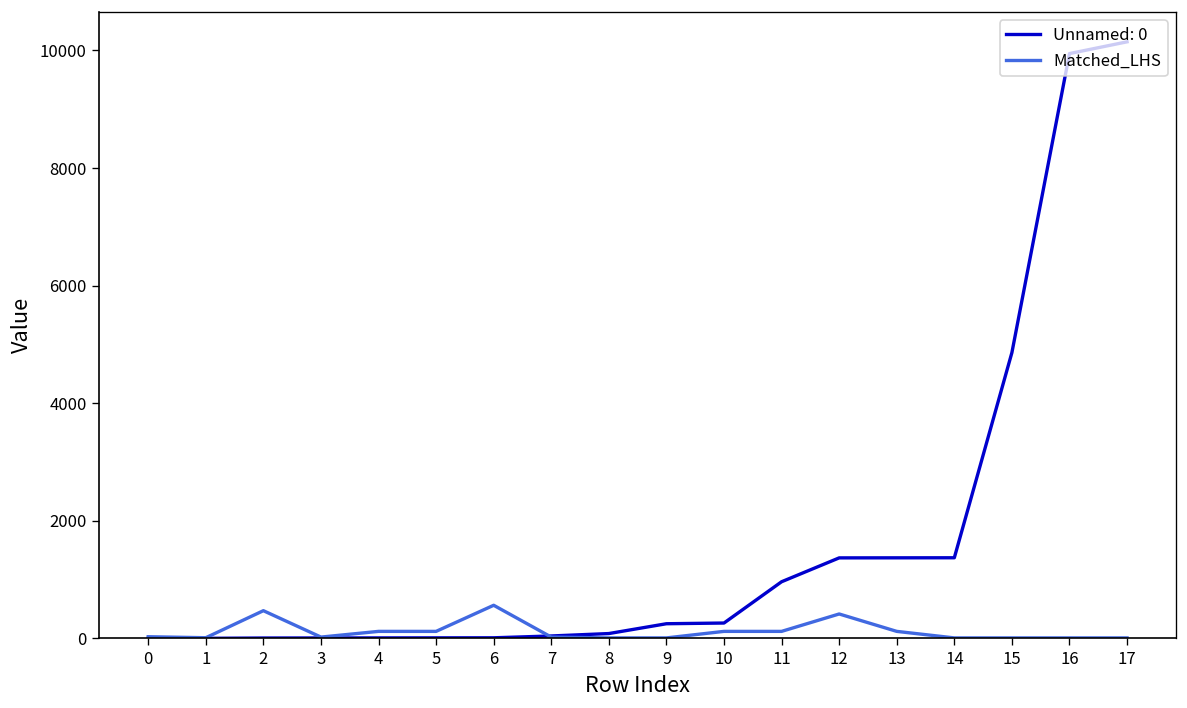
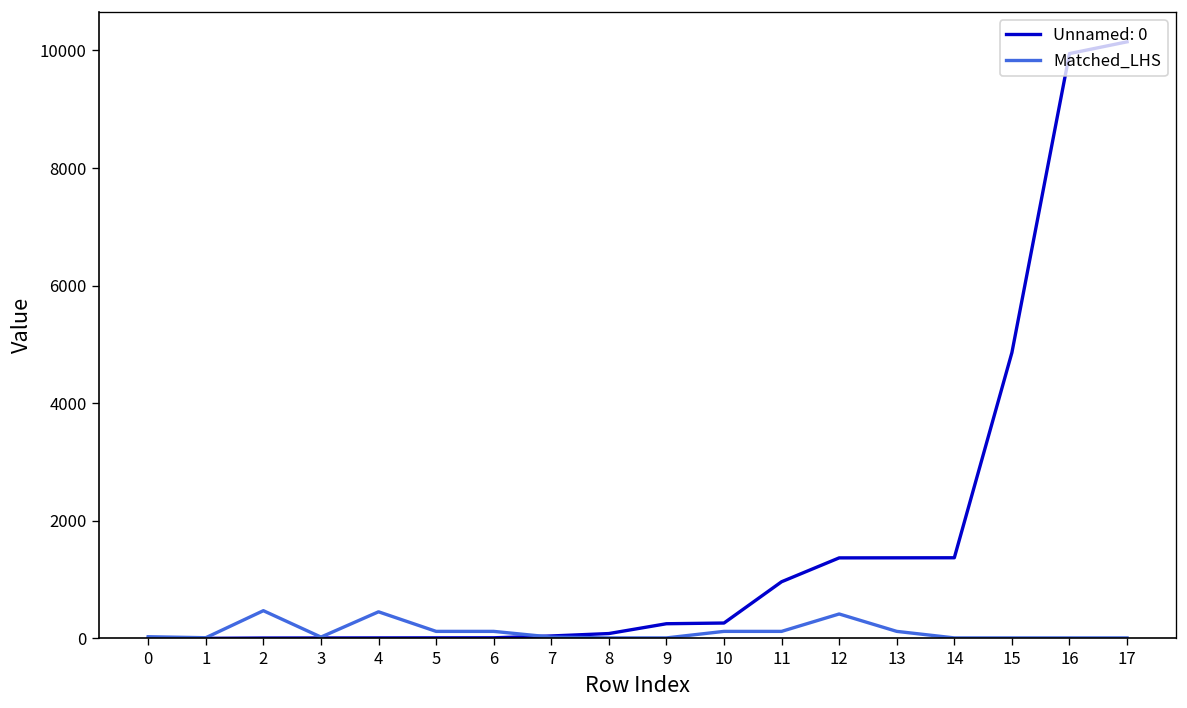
Matched_LHS, 4: 100 -> 500
Matched_LHS, 6: 600 -> 100
